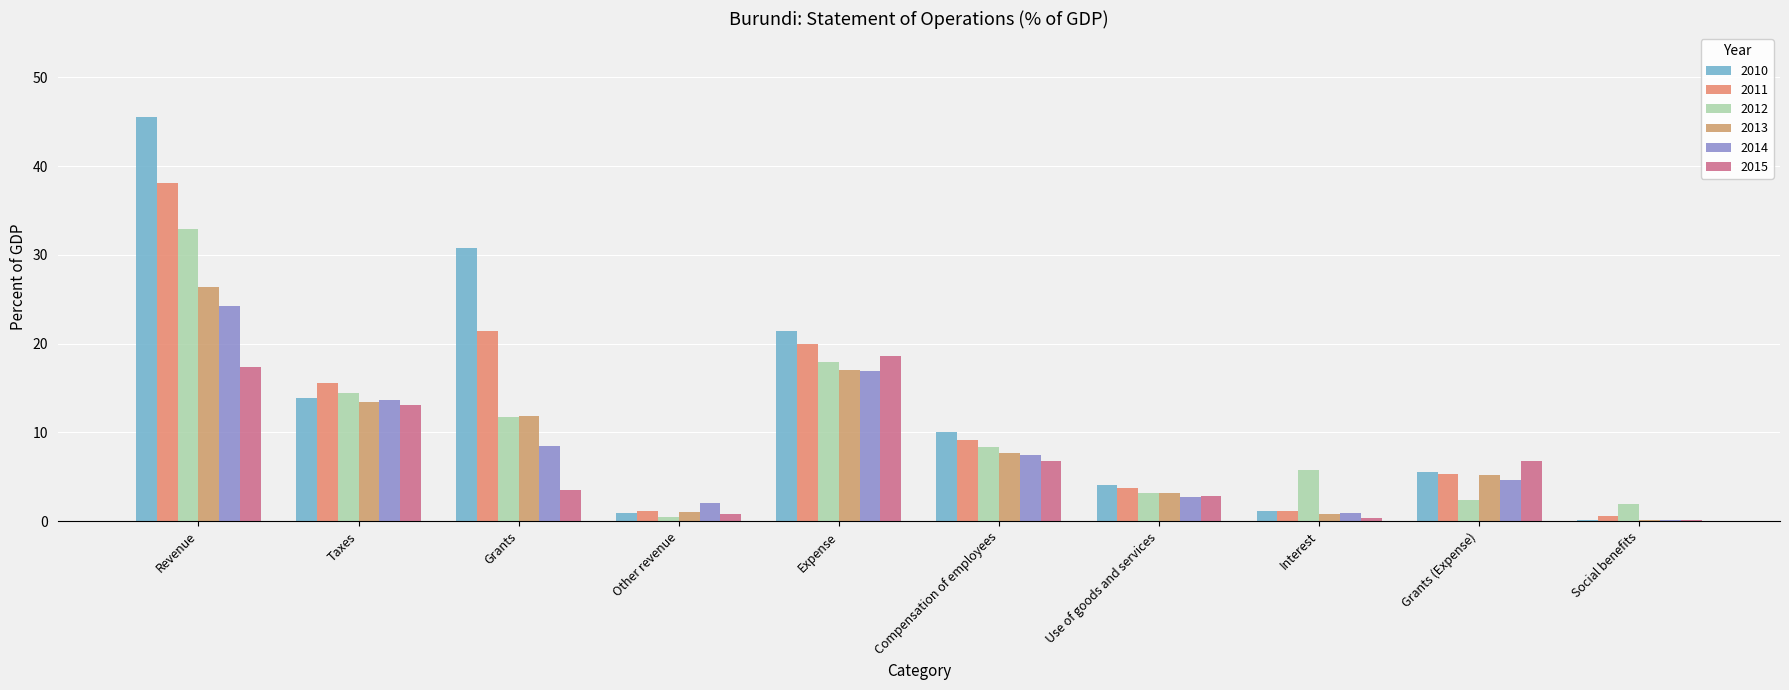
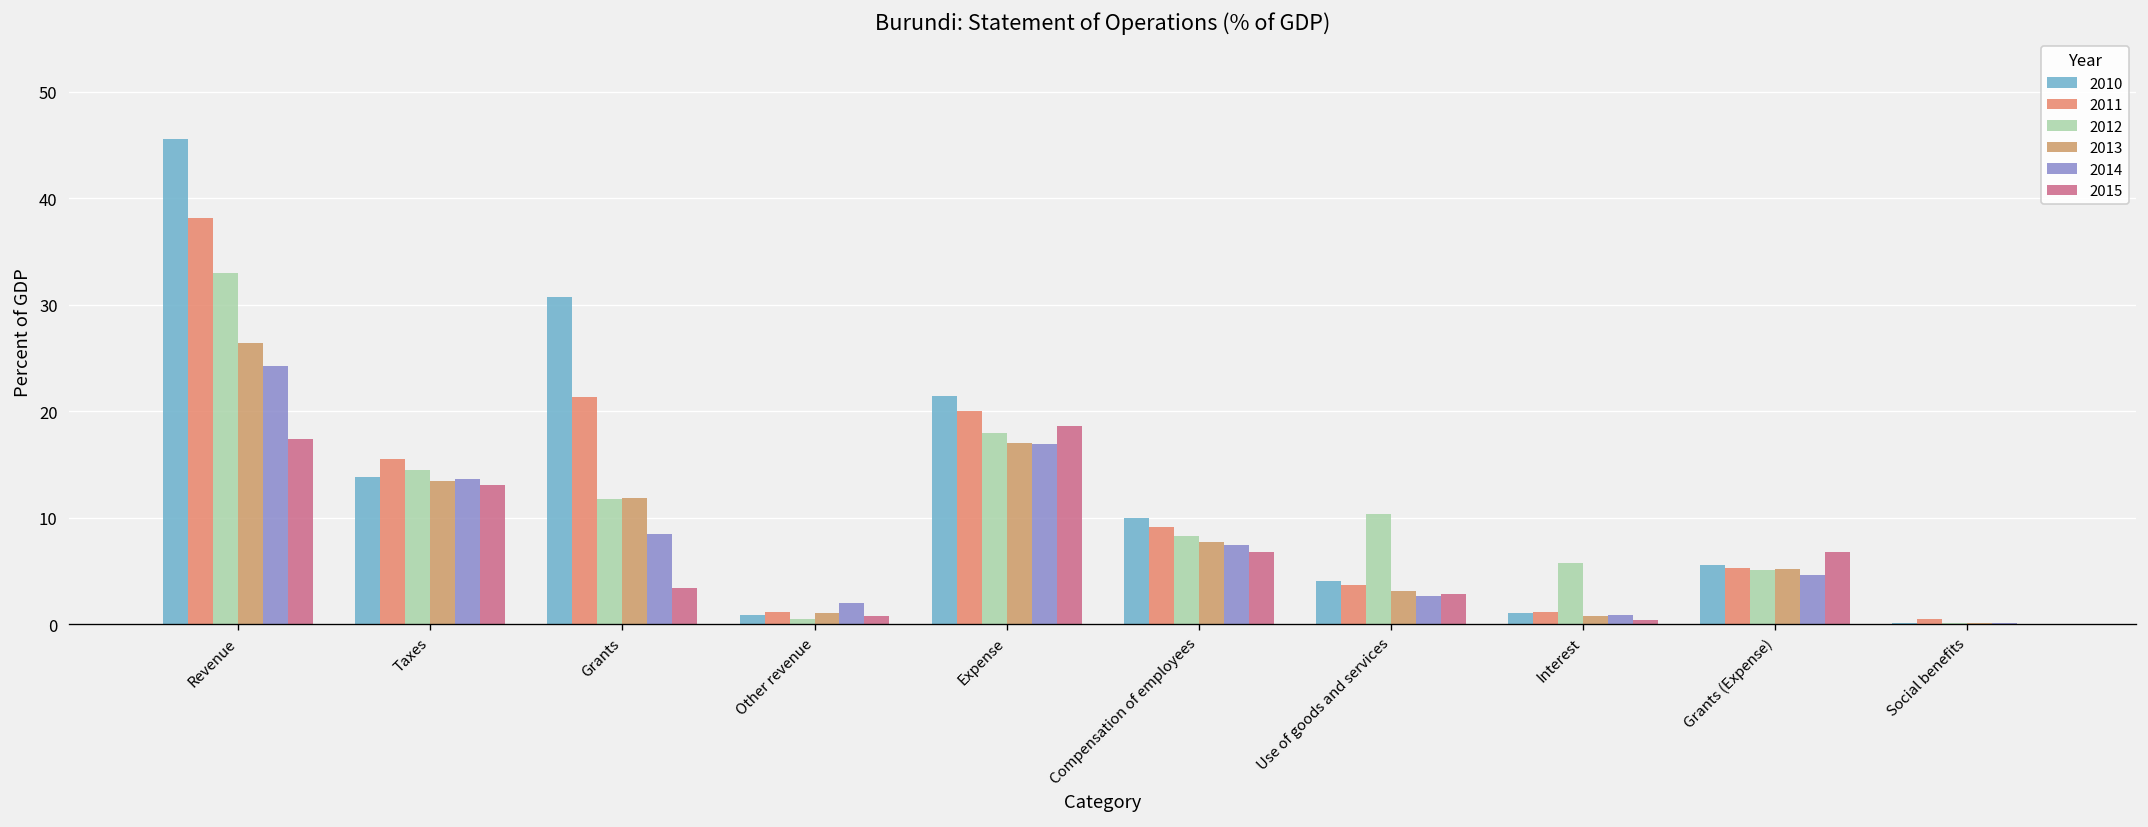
2012, Use of goods and services: 3 -> 10
2012, Grants (Expense): 2 -> 5
2012, Social benefits: 2 -> 0
